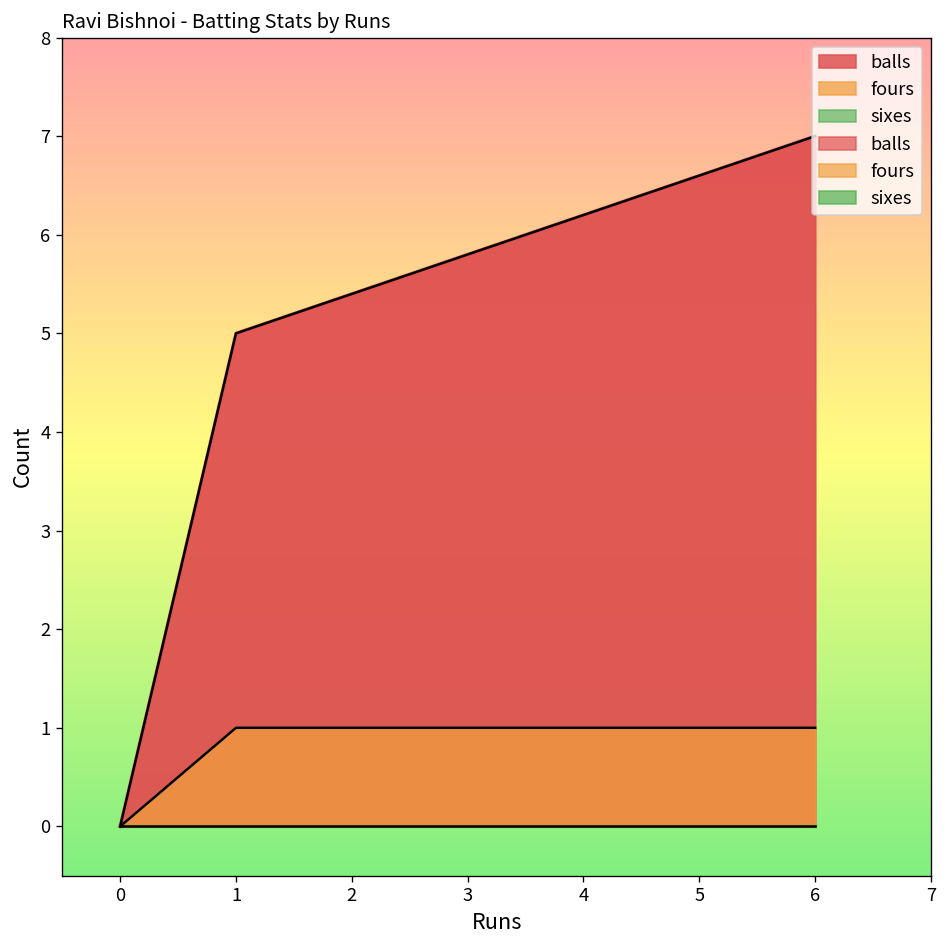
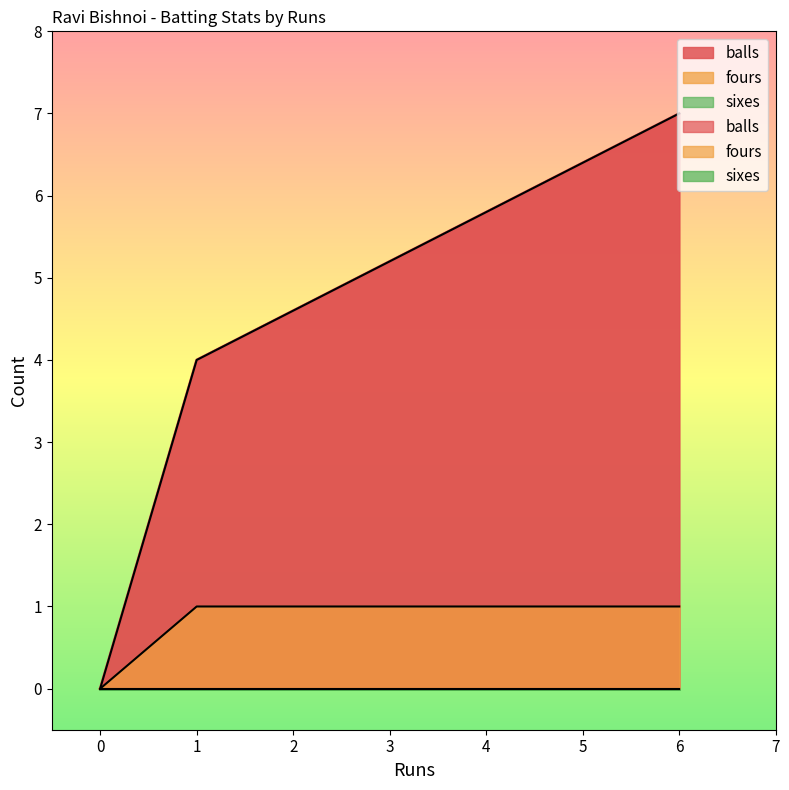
balls, 1: 5 -> 4
